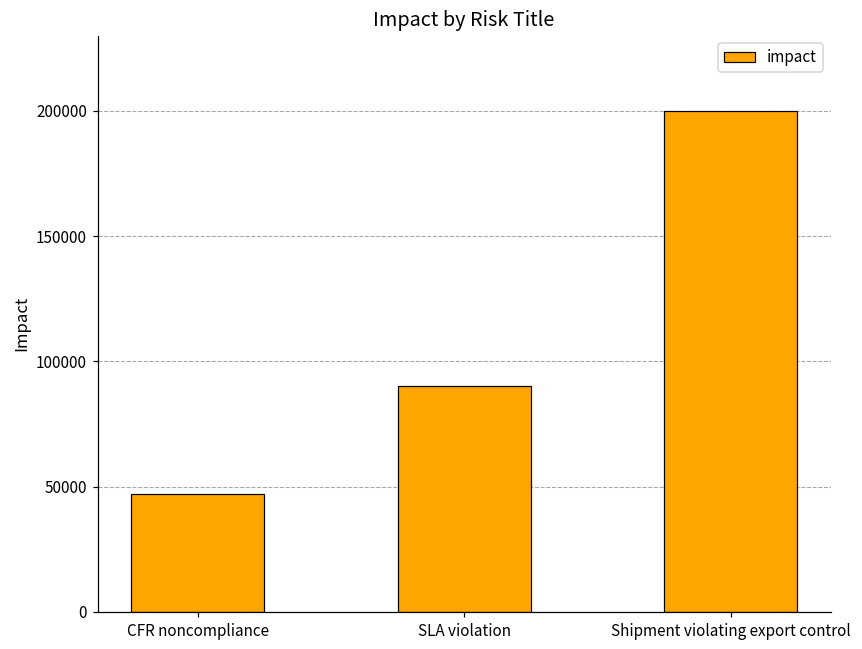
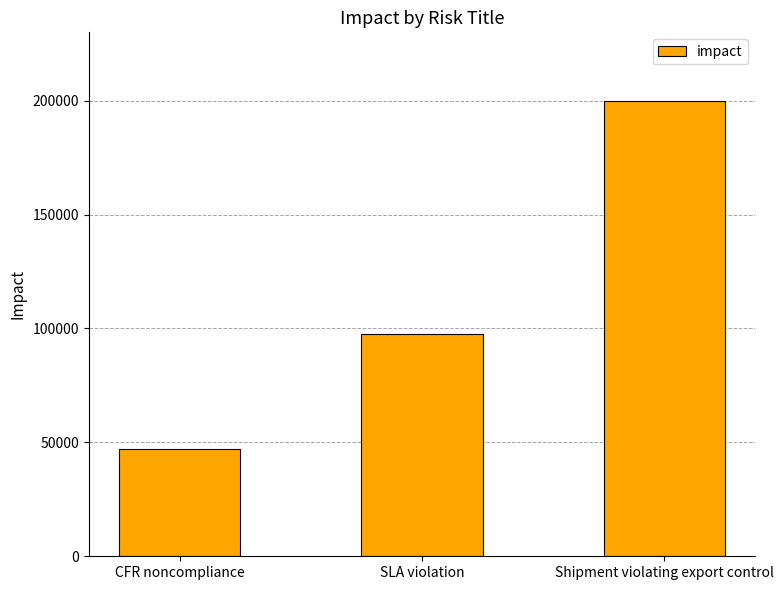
SLA violation: 90000 -> 98000
